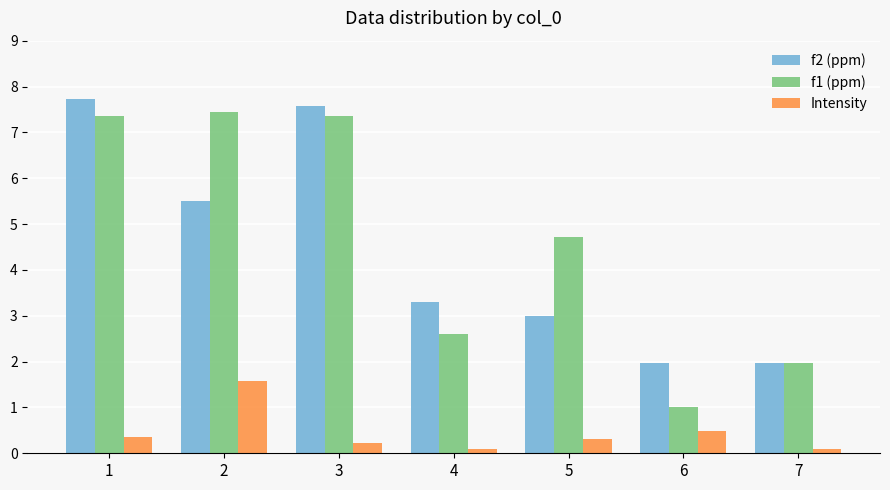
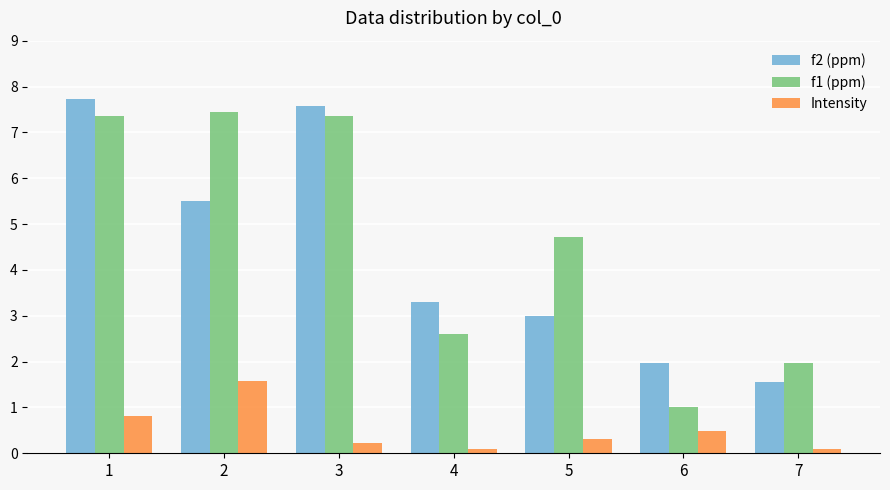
Intensity, 1: 0.4 -> 0.8
f2 (ppm), 7: 2.0 -> 1.6
